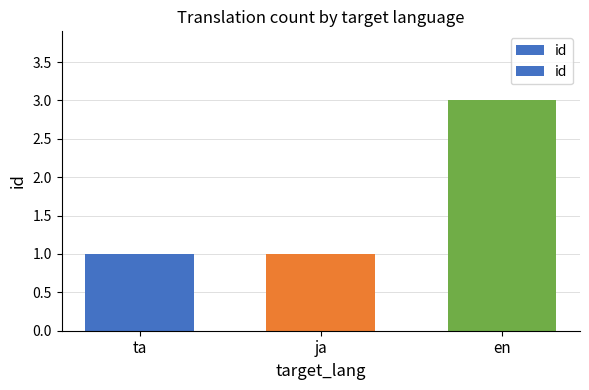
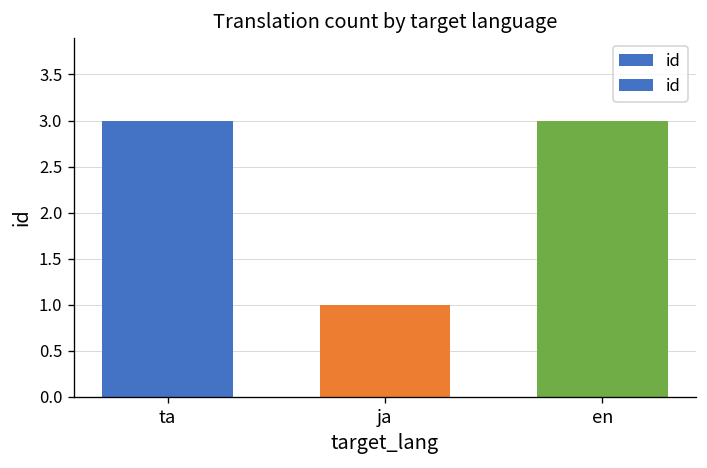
ta: 1 -> 3
